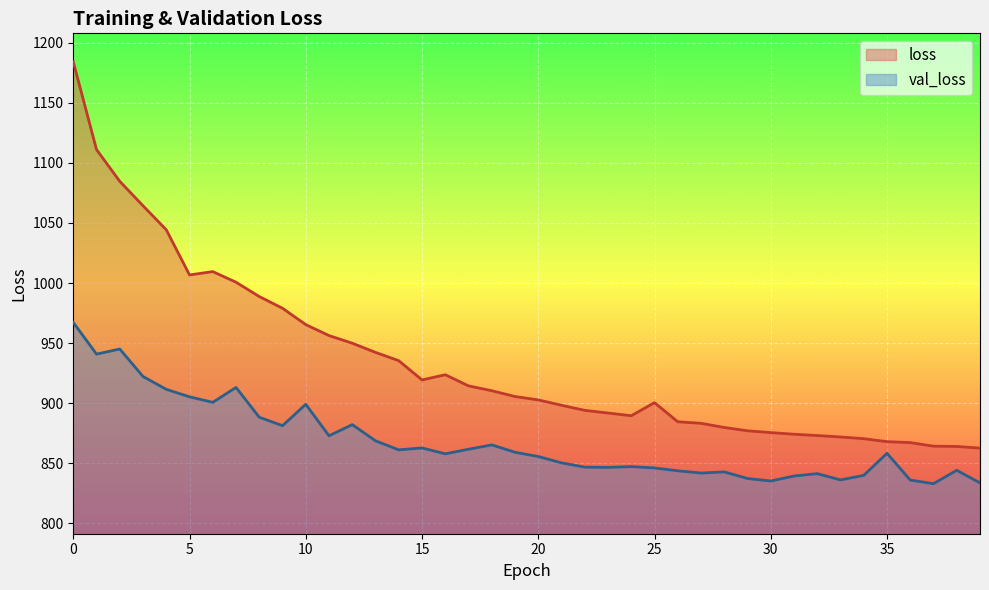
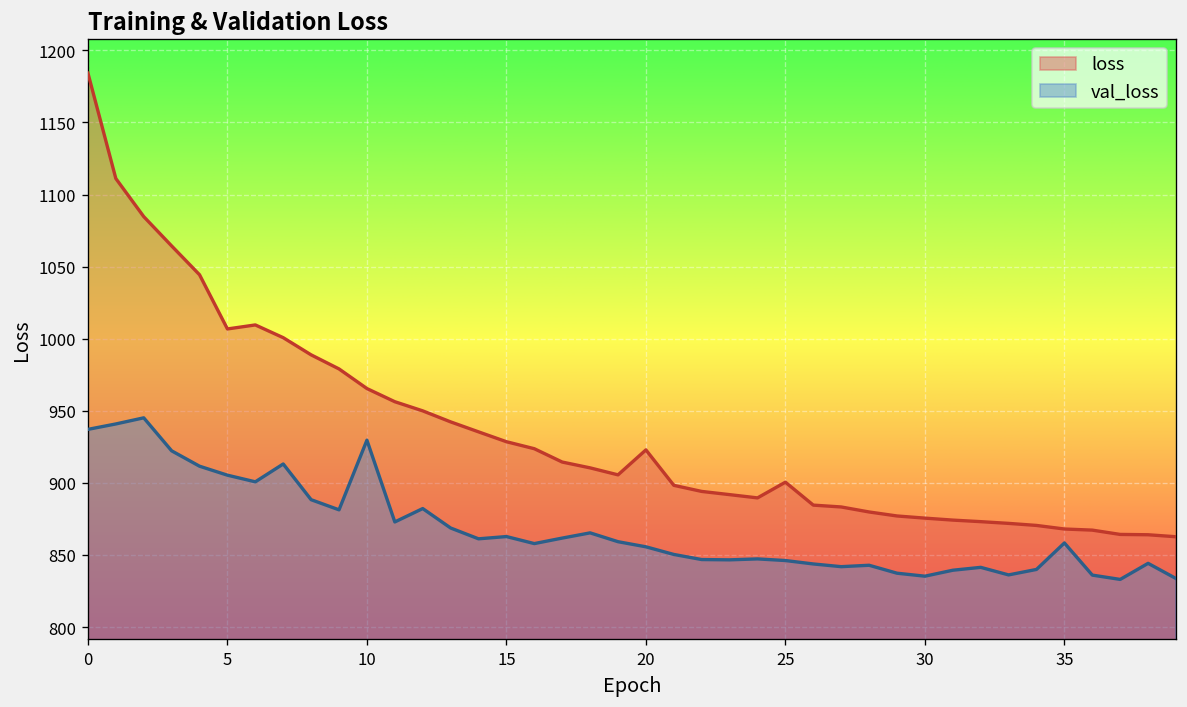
val_loss, 0: 967 -> 937
val_loss, 10: 899 -> 930
loss, 15: 919 -> 929
loss, 20: 903 -> 923
